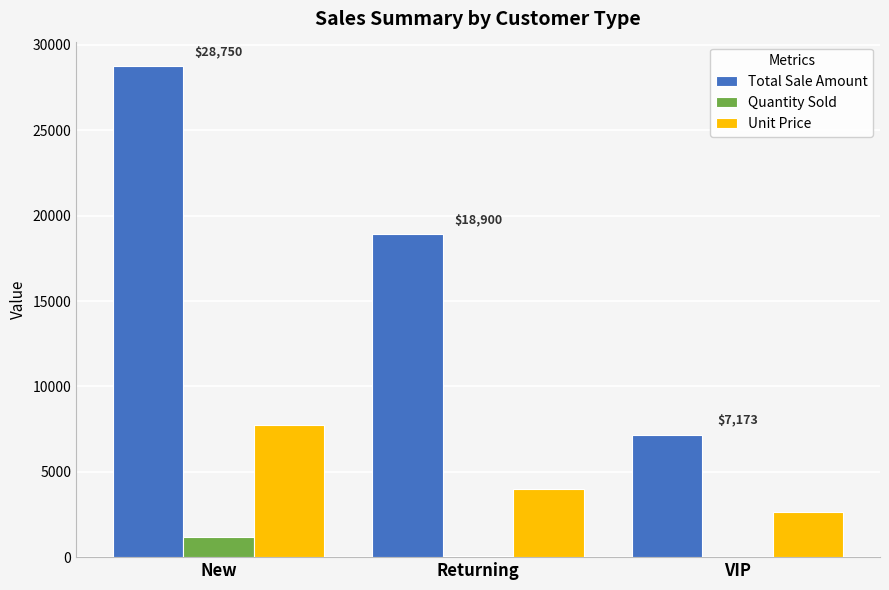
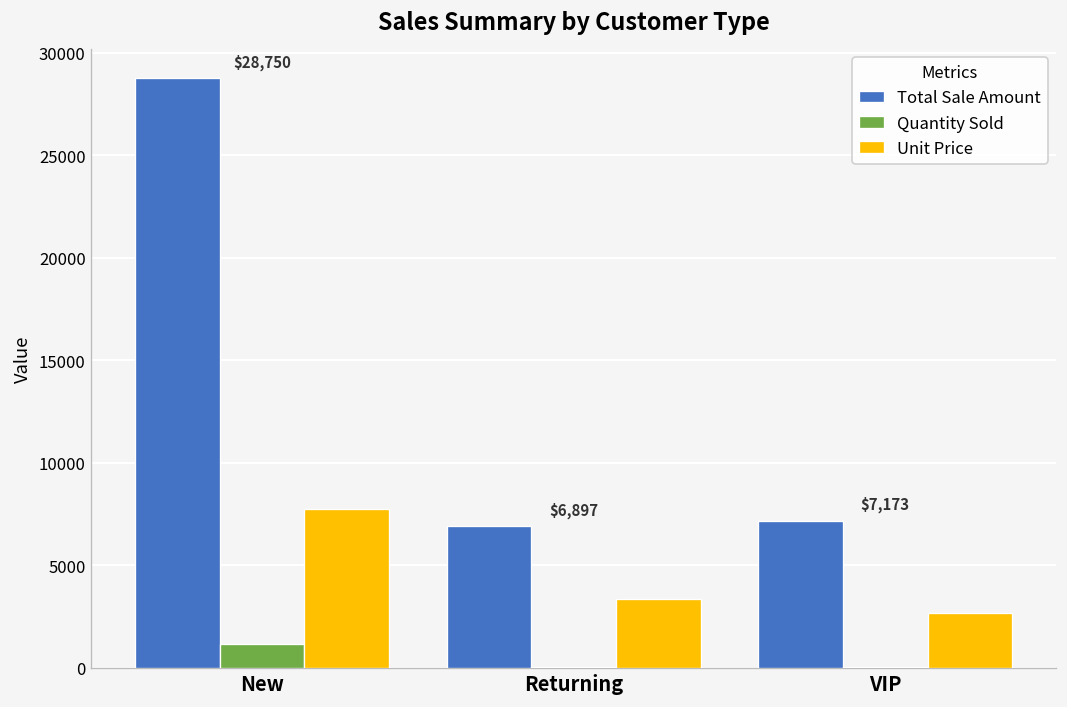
Total Sale Amount, Returning: $18,900 -> $6,897
Unit Price, Returning: 4000 -> 3300
